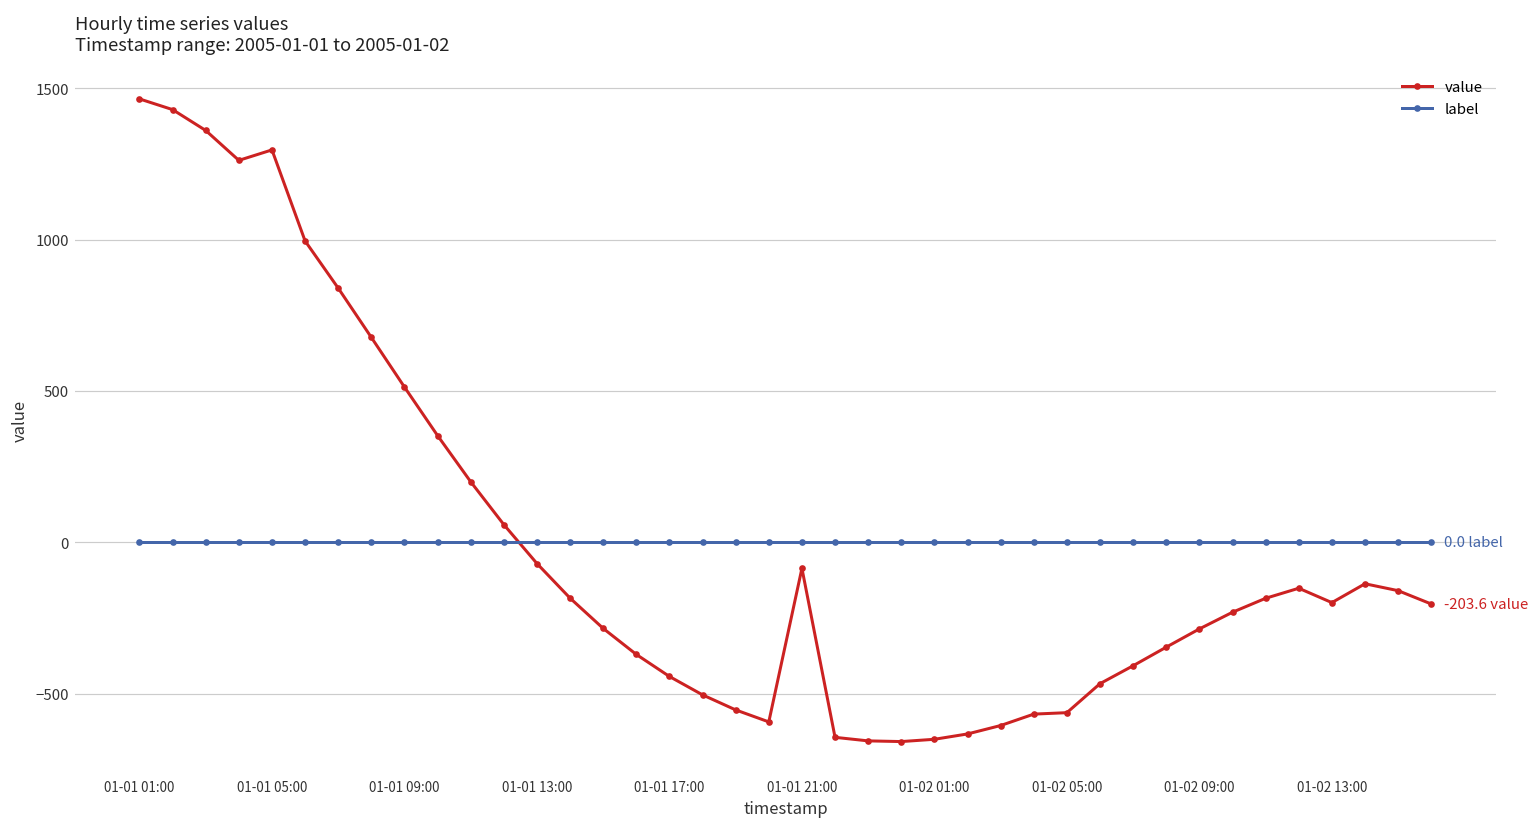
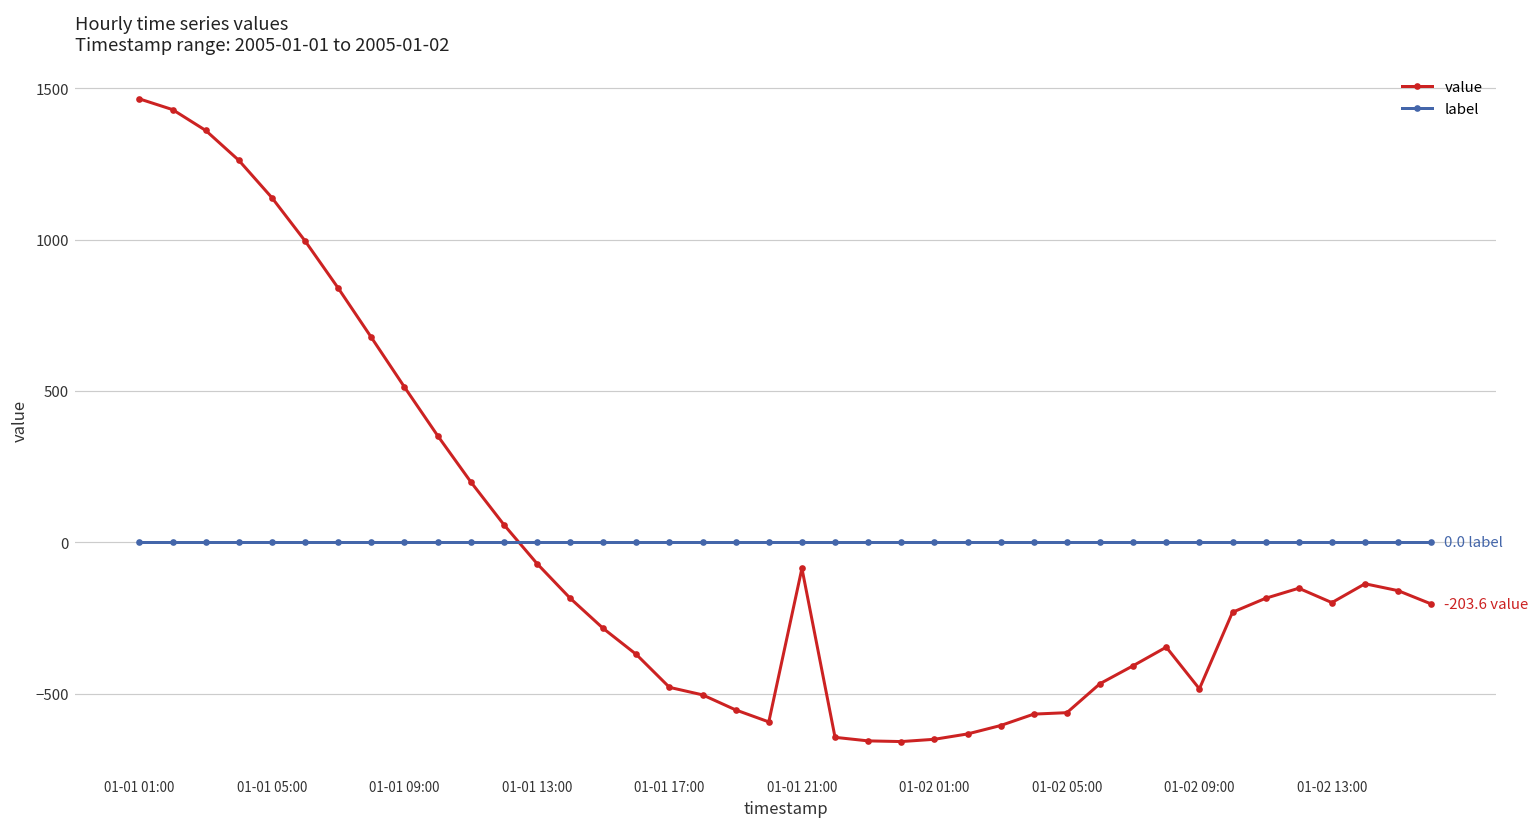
value, 01-01 05:00: 1300 -> 1140
value, 01-01 17:00: -440 -> -480
value, 01-02 09:00: -290 -> -480
